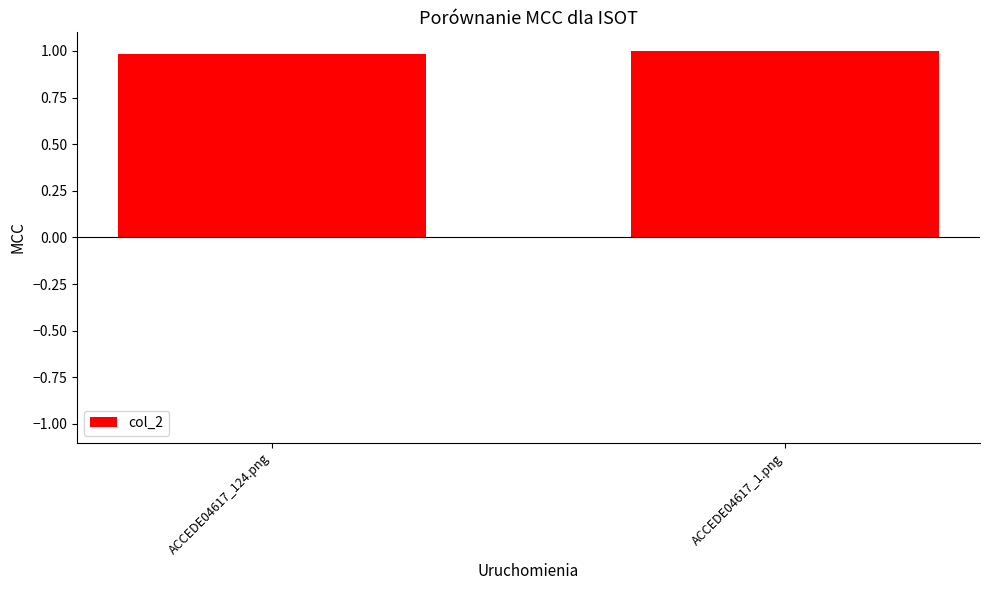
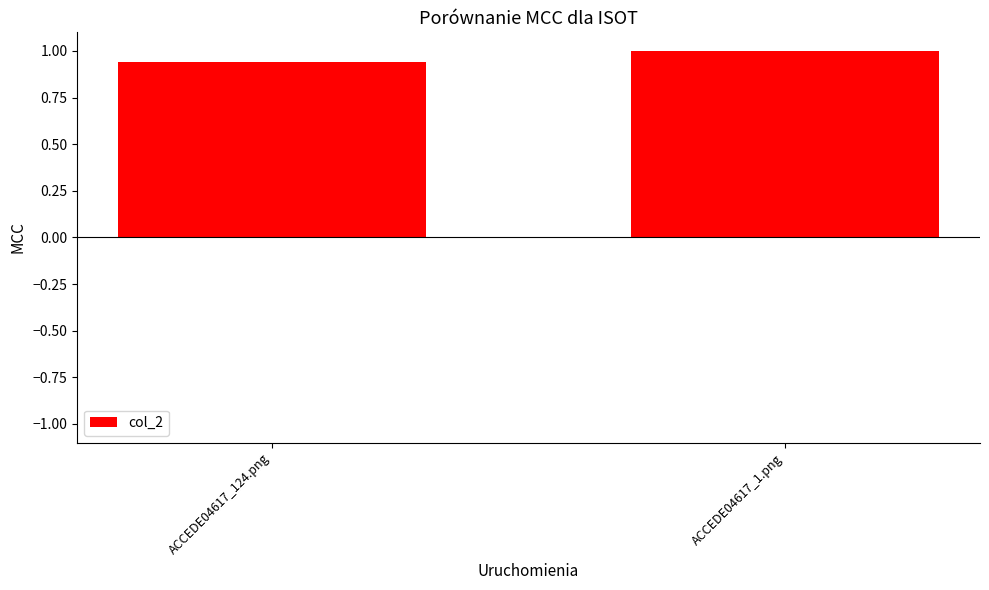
ACCEDE04617_124.png: 0.99 -> 0.94
